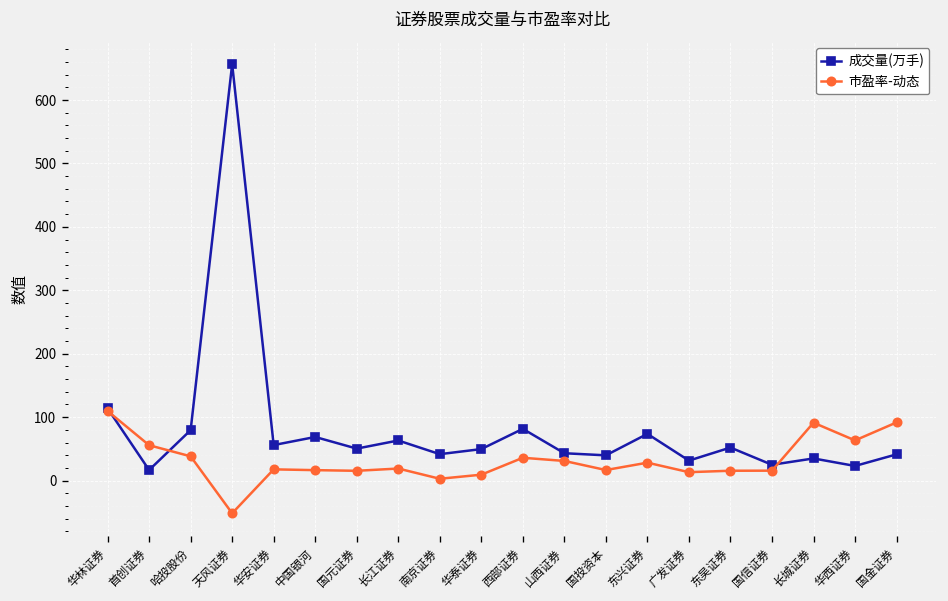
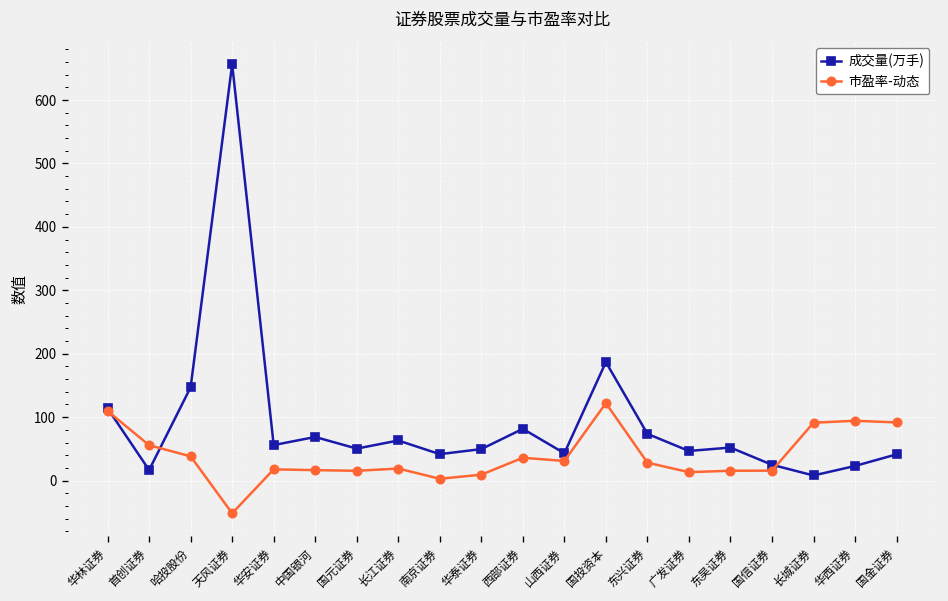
成交量(万手), 哈投股份: 80 -> 150
成交量(万手), 国投资本: 40 -> 190
市盈率-动态, 国投资本: 20 -> 120
成交量(万手), 广发证券: 30 -> 50
成交量(万手), 长城证券: 30 -> 10
市盈率-动态, 华西证券: 60 -> 90
